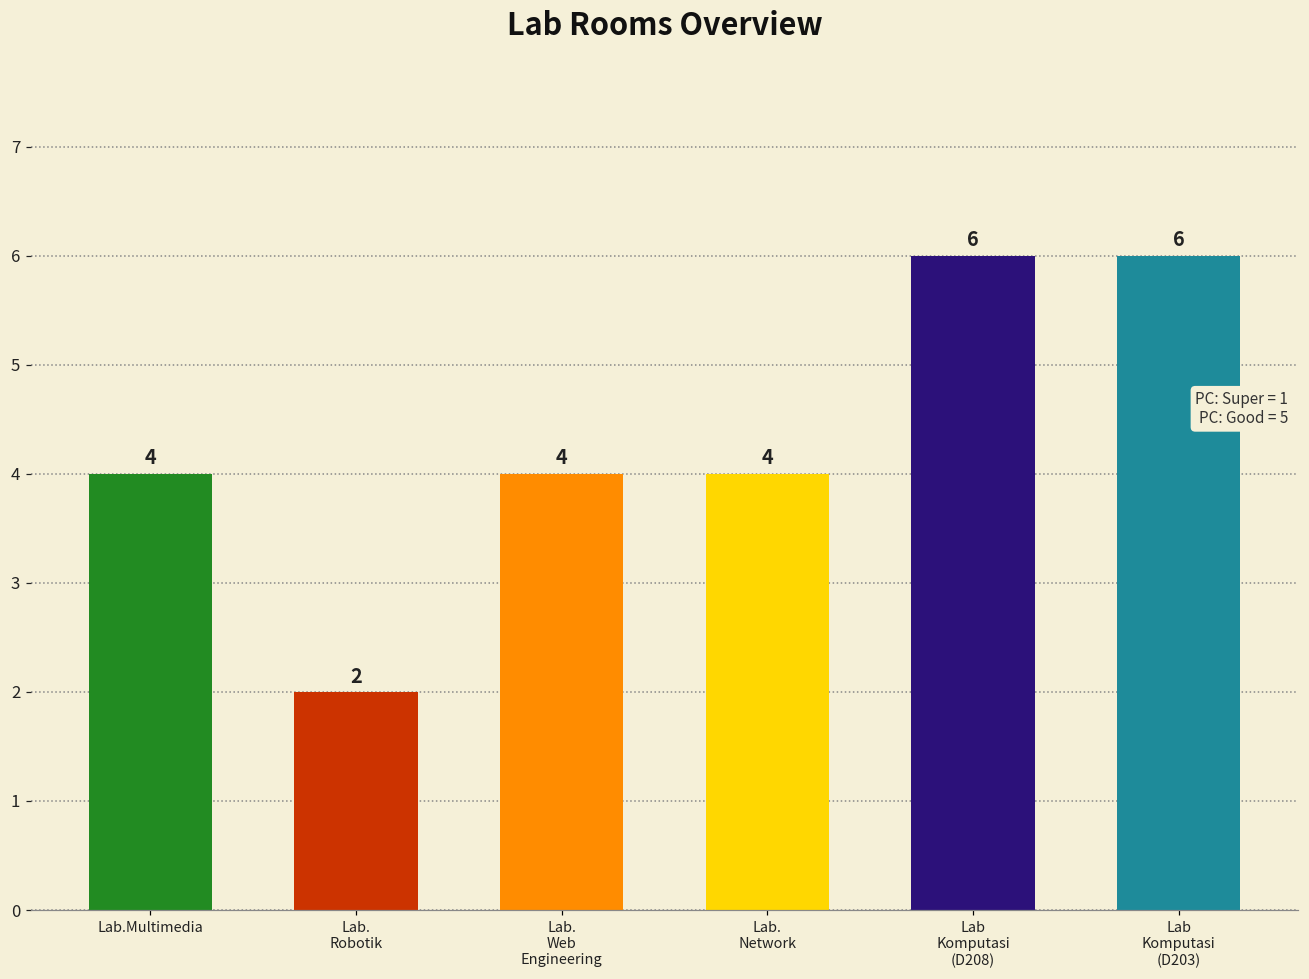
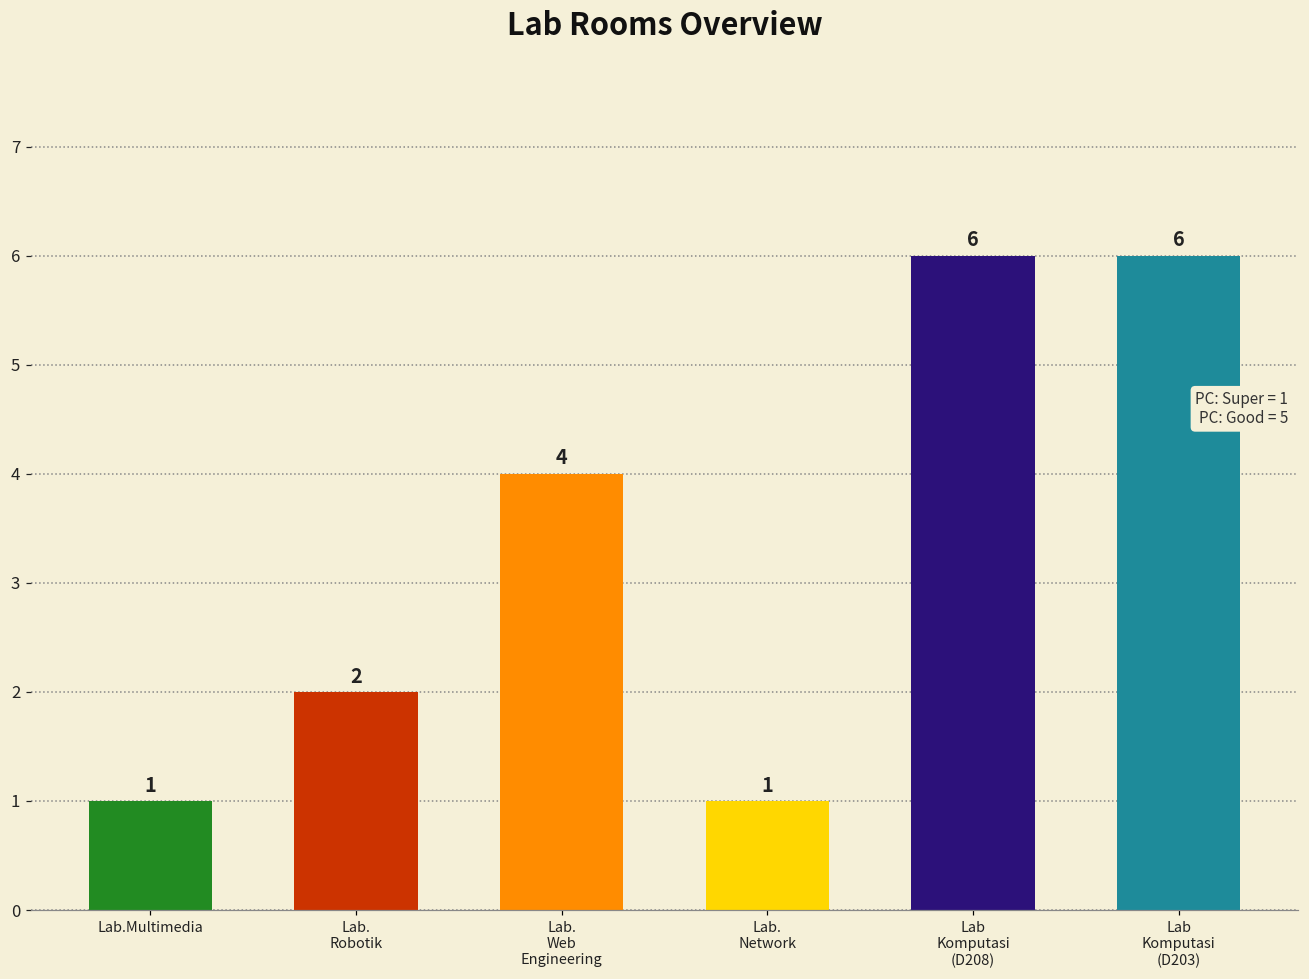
Lab.Multimedia: 4 -> 1
Lab. Network: 4 -> 1
